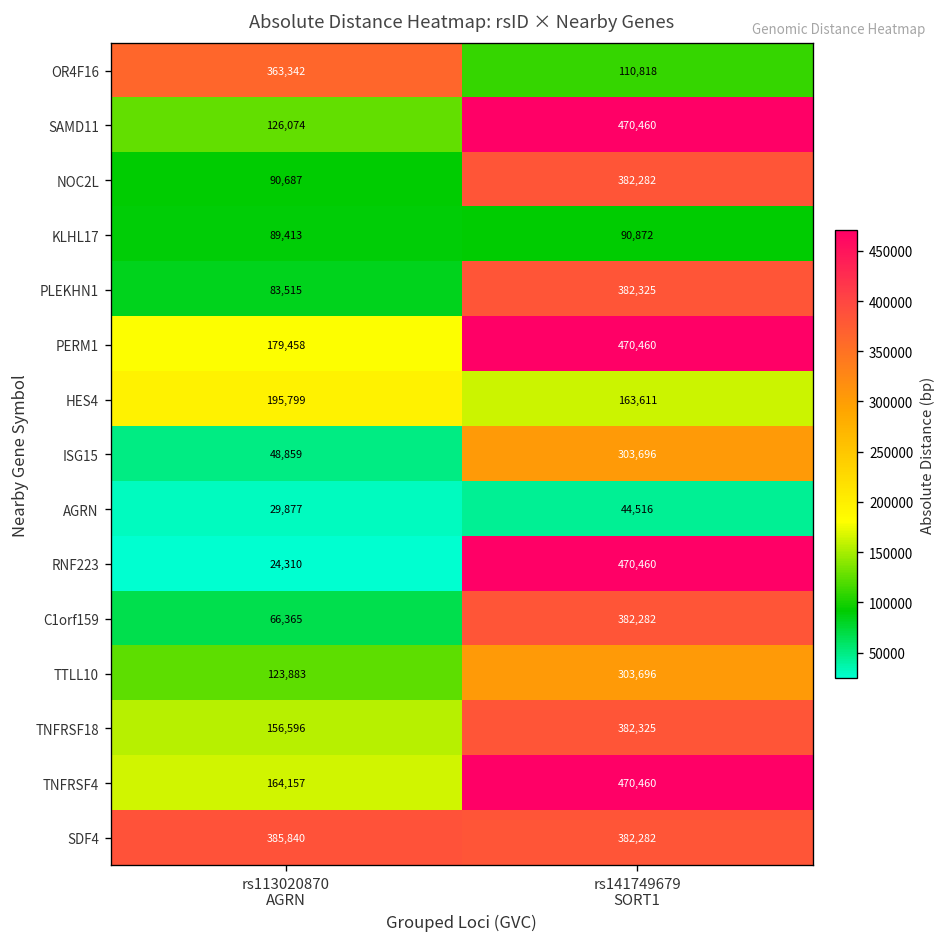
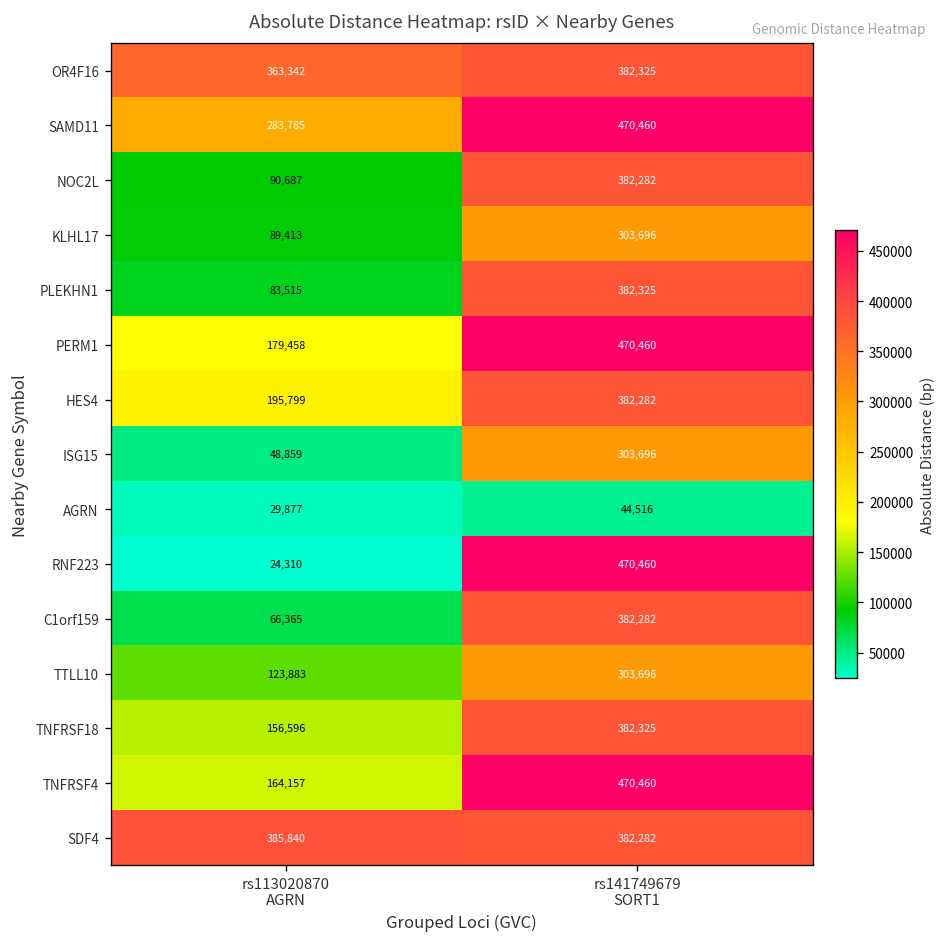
OR4F16, rs141749679 SORT1: 110,818 -> 382,325
SAMD11, rs113020870 AGRN: 126,074 -> 283,785
KLHL17, rs141749679 SORT1: 90,872 -> 303,696
HES4, rs141749679 SORT1: 163,611 -> 382,282
